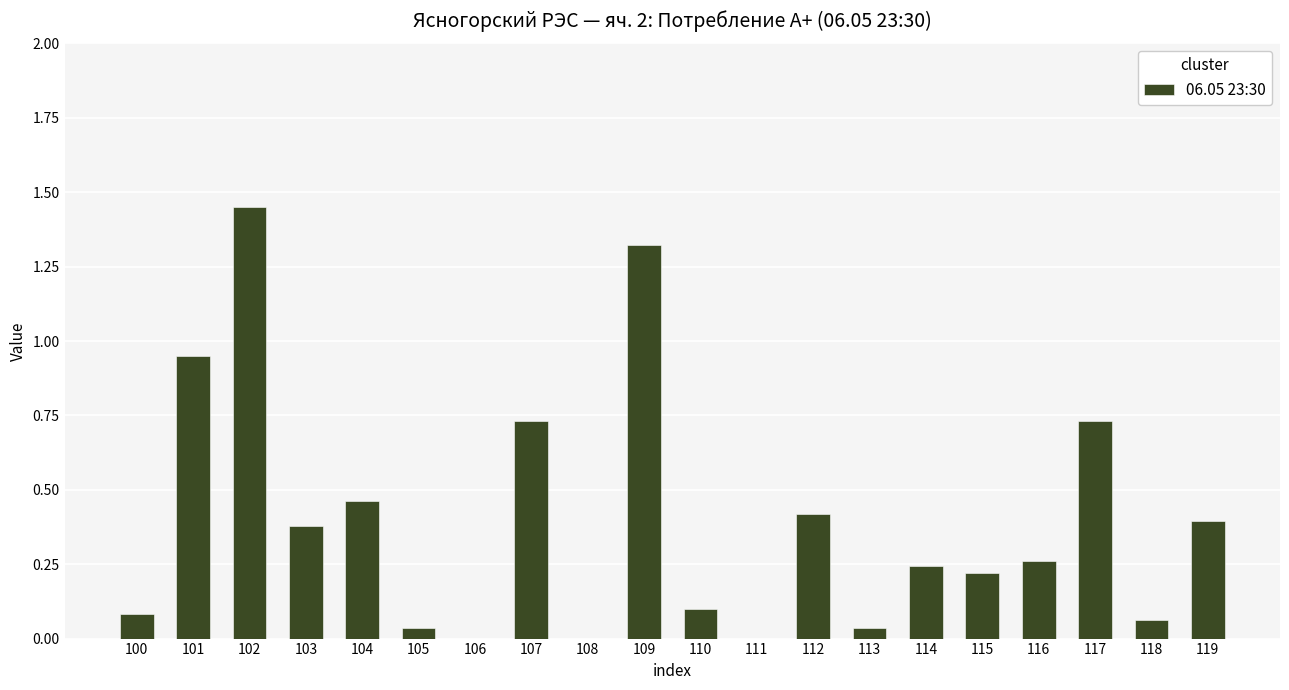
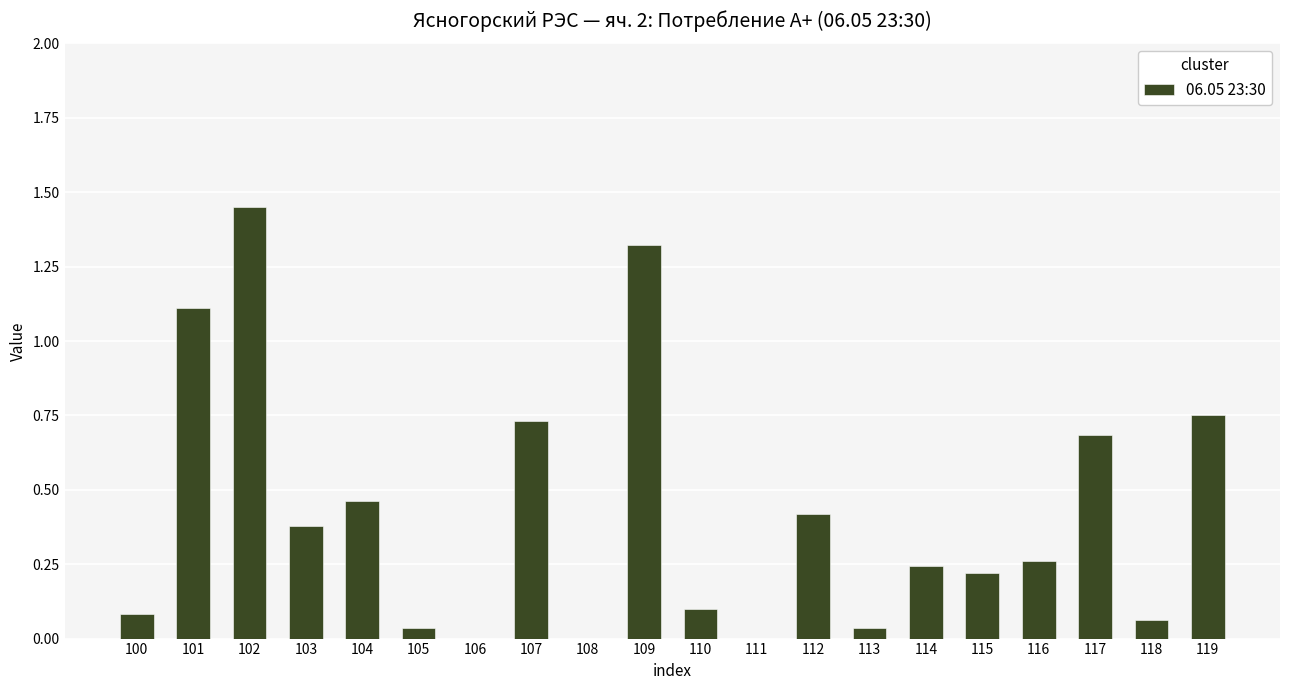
101: 0.95 -> 1.11
117: 0.73 -> 0.68
119: 0.40 -> 0.75
